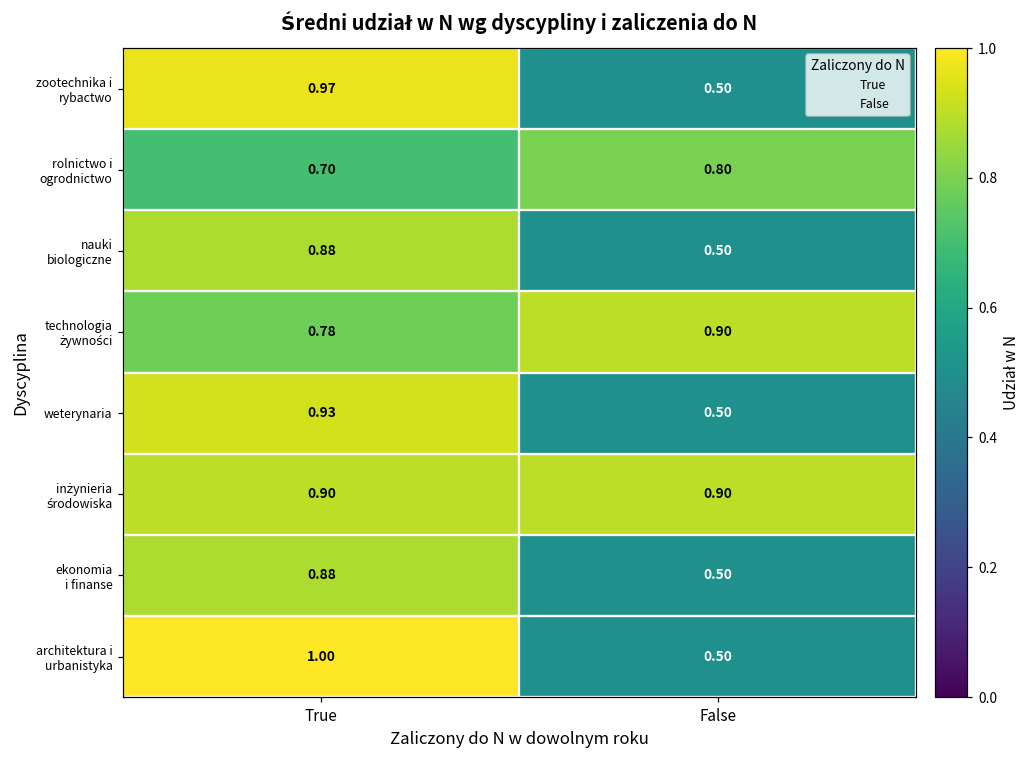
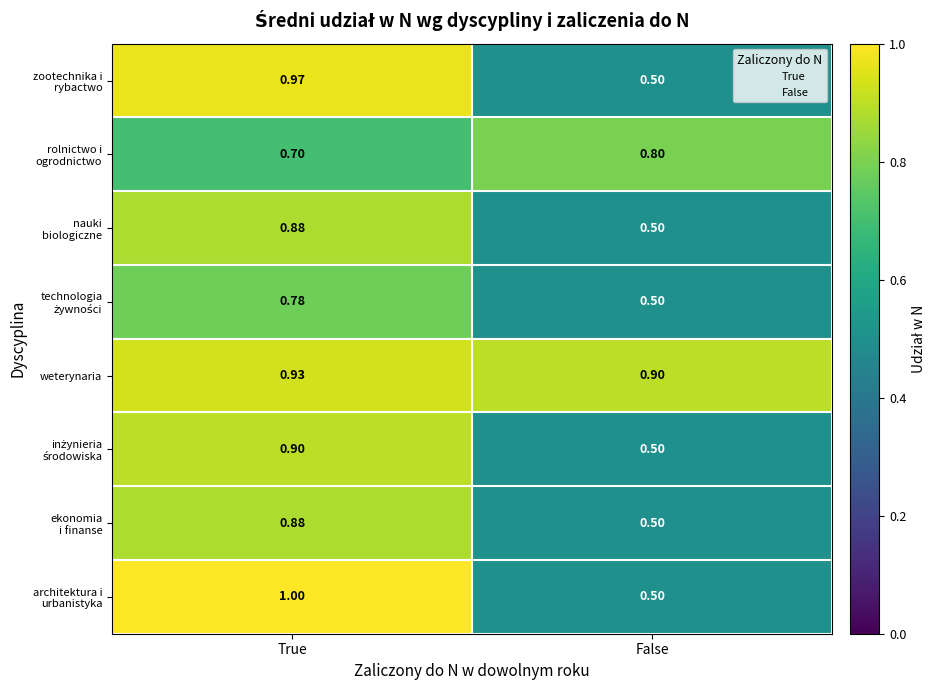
technologia żywności, False: 0.90 -> 0.50
weterynaria, False: 0.50 -> 0.90
inżynieria środowiska, False: 0.90 -> 0.50
